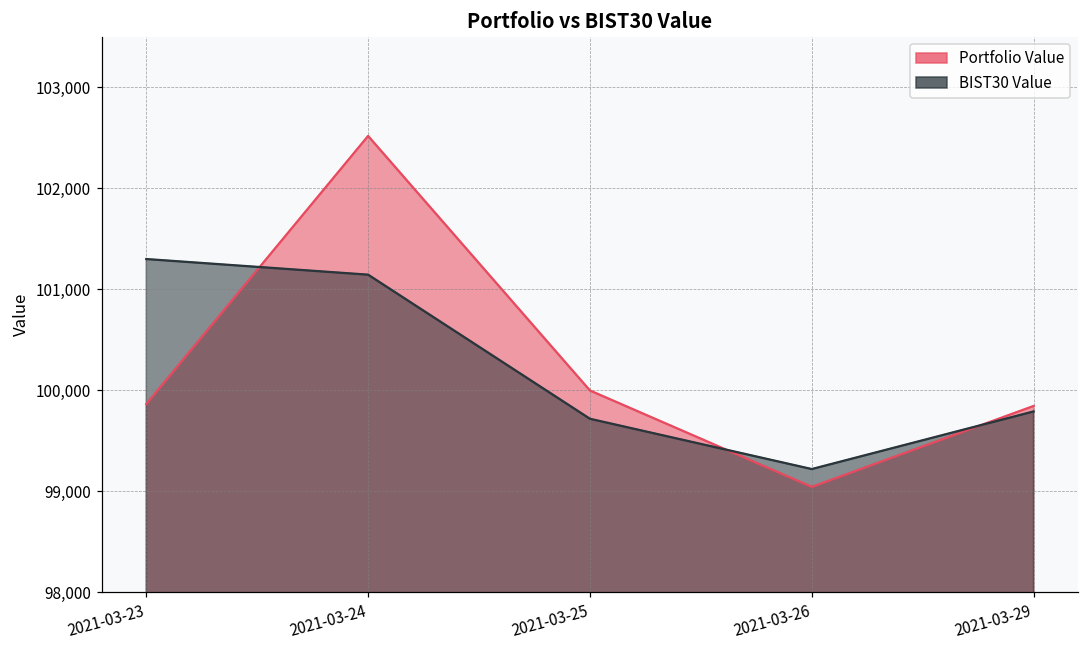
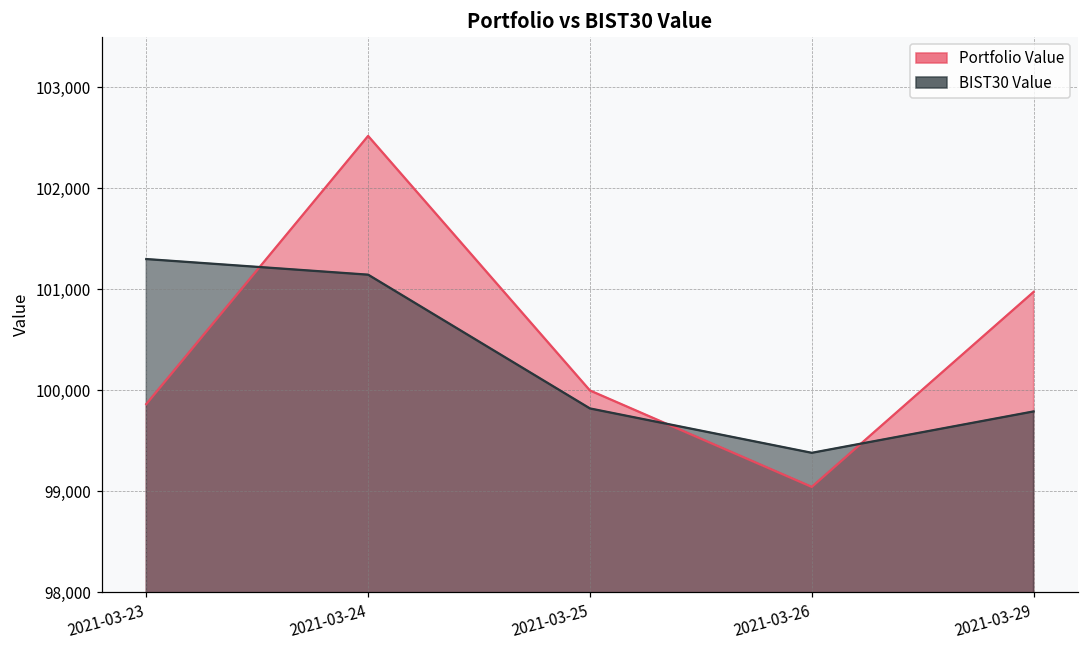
BIST30 Value, 2021-03-25: 99,700 -> 99,800
BIST30 Value, 2021-03-26: 99,200 -> 99,400
Portfolio Value, 2021-03-29: 99,800 -> 101,000
